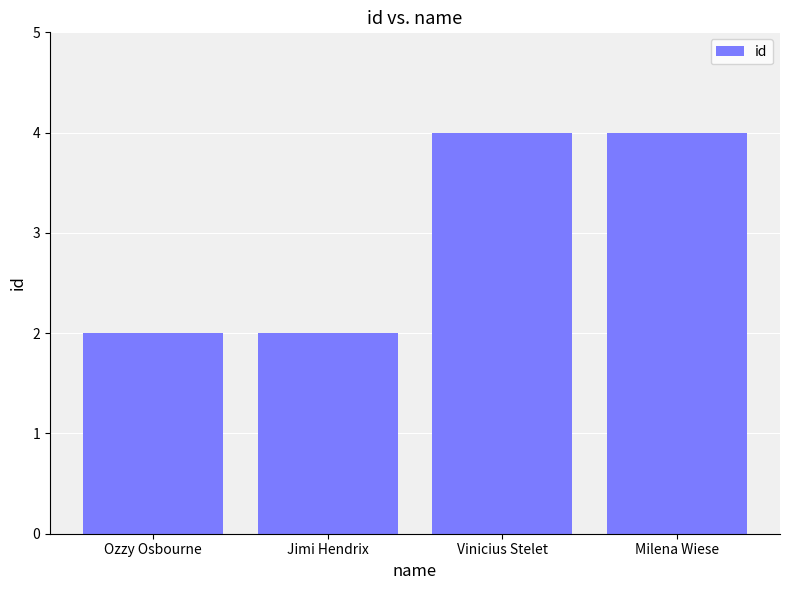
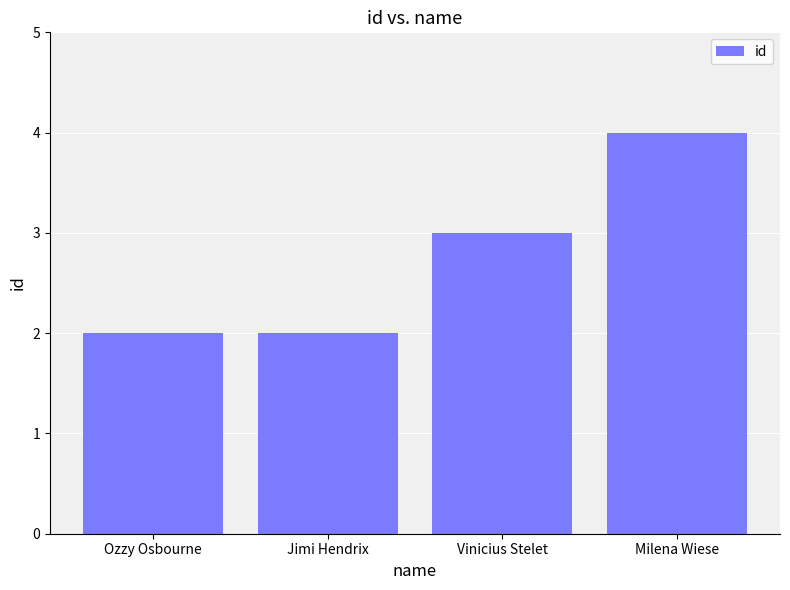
Vinicius Stelet: 4 -> 3
